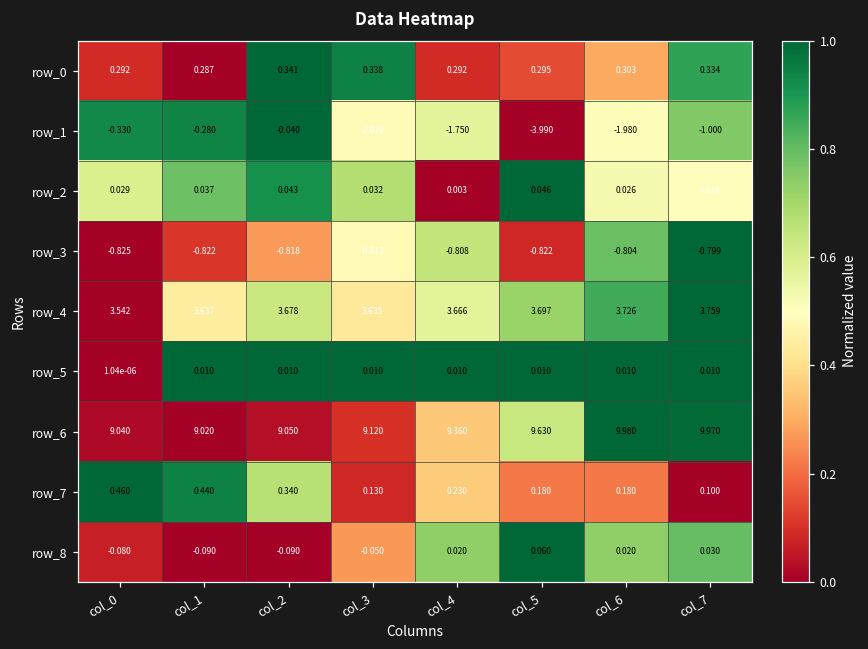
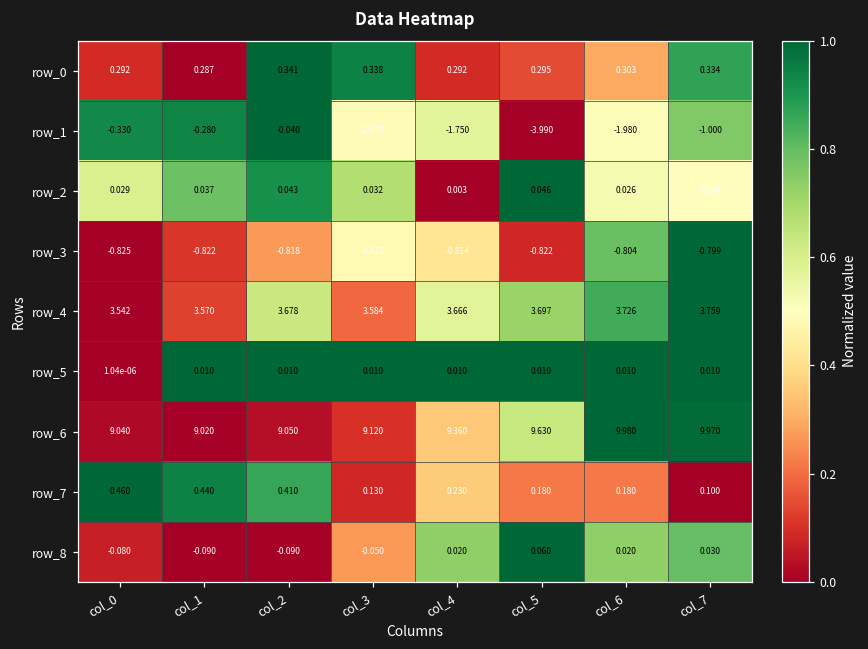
row_3, col_4: -0.808 -> -0.814
row_4, col_1: 3.637 -> 3.570
row_4, col_3: 3.635 -> 3.584
row_7, col_2: 0.340 -> 0.410
